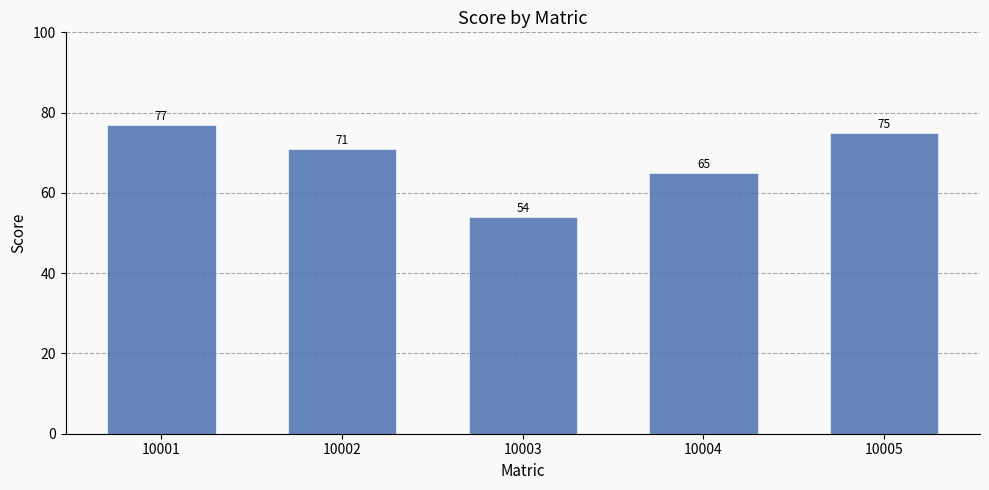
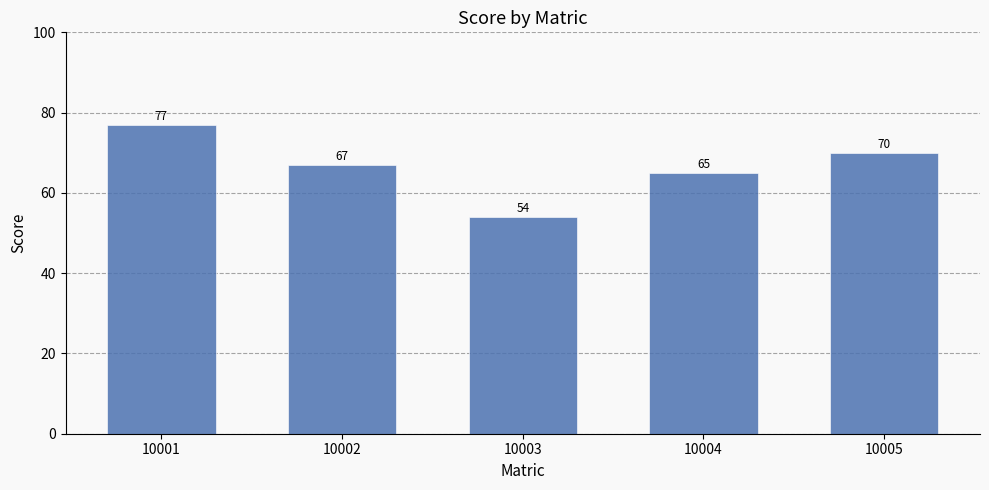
10002: 71 -> 67
10005: 75 -> 70
